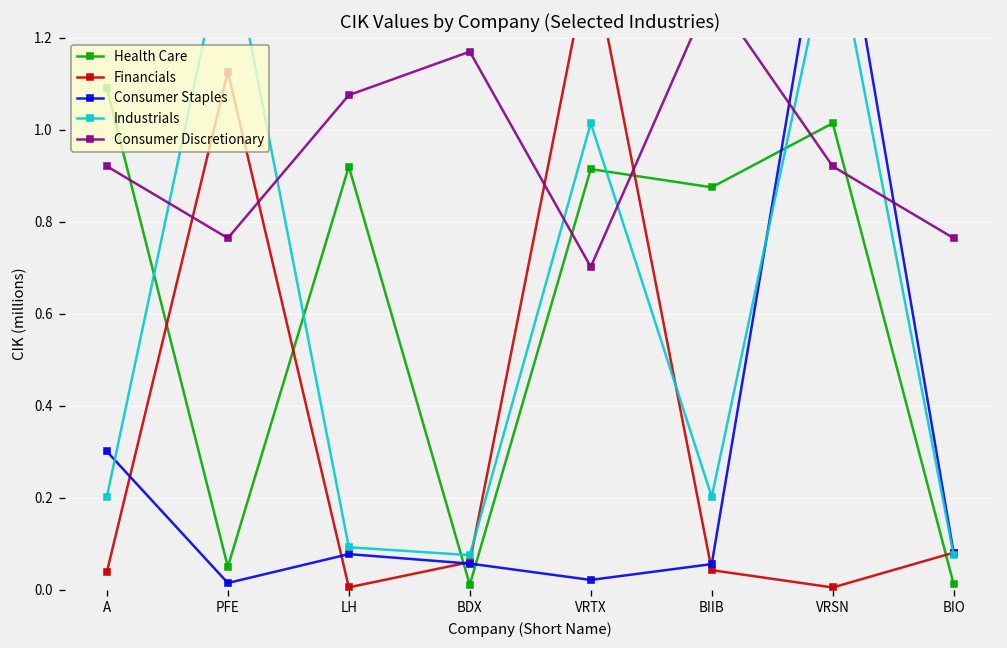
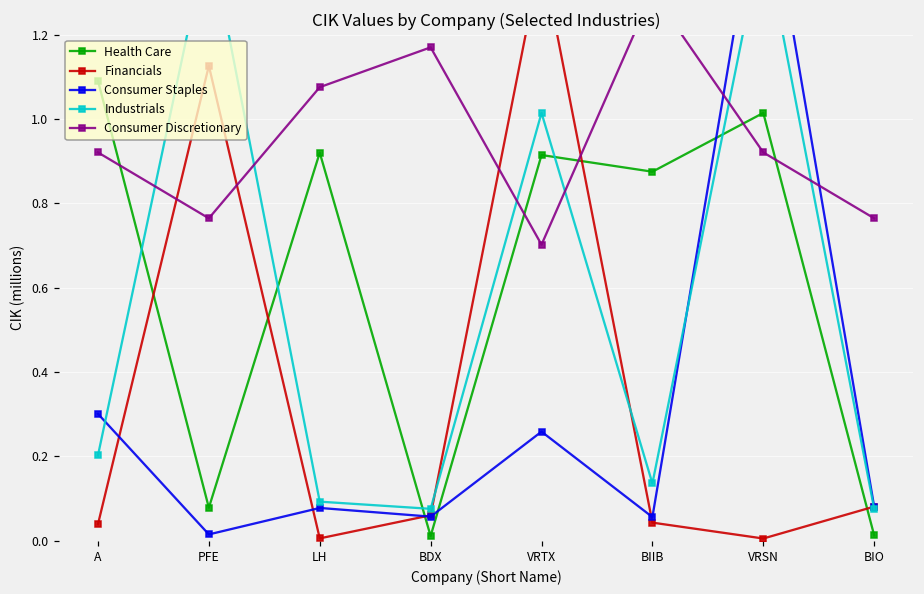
Health Care, PFE: 0.05 -> 0.08
Consumer Staples, VRTX: 0.02 -> 0.26
Industrials, BIIB: 0.20 -> 0.14
